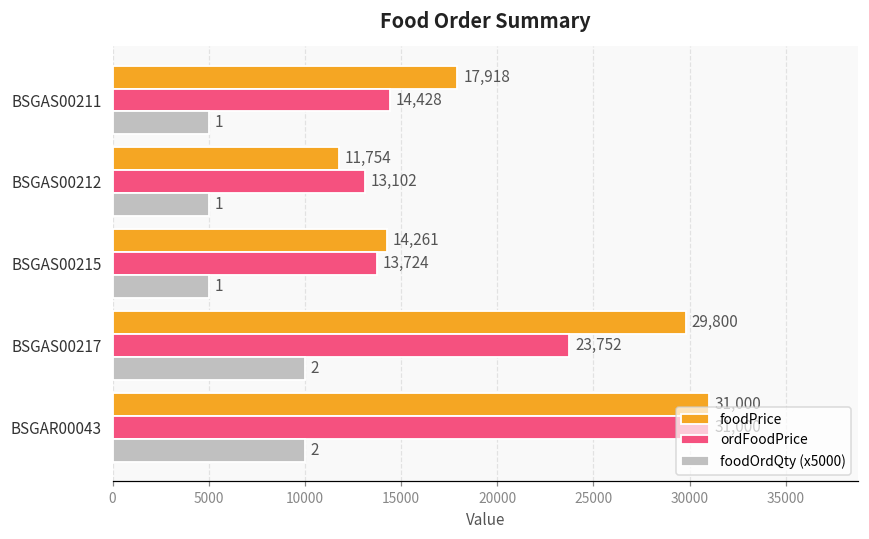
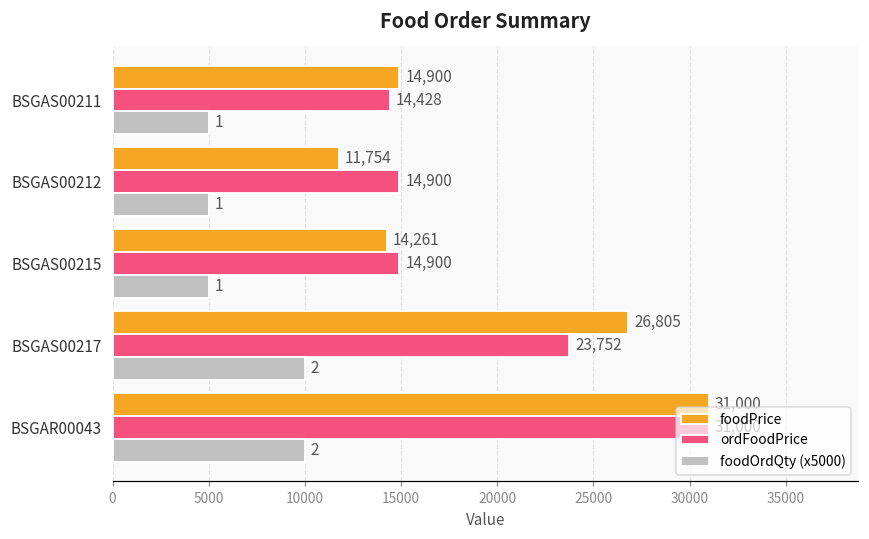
foodPrice, BSGAS00211: 17,918 -> 14,900
ordFoodPrice, BSGAS00212: 13,102 -> 14,900
ordFoodPrice, BSGAS00215: 13,724 -> 14,900
foodPrice, BSGAS00217: 29,800 -> 26,805
